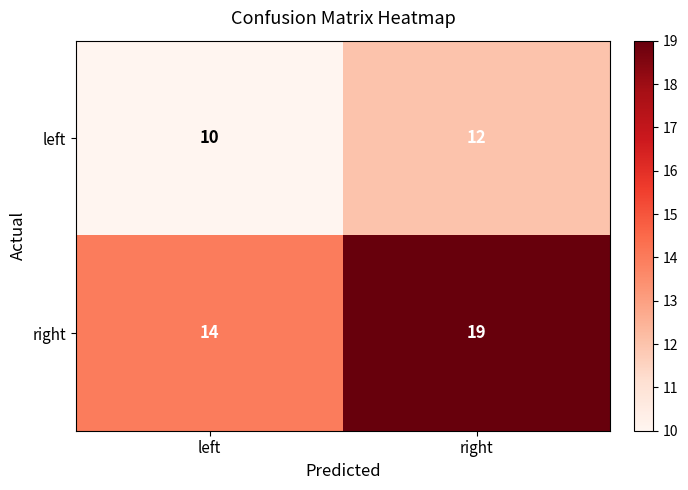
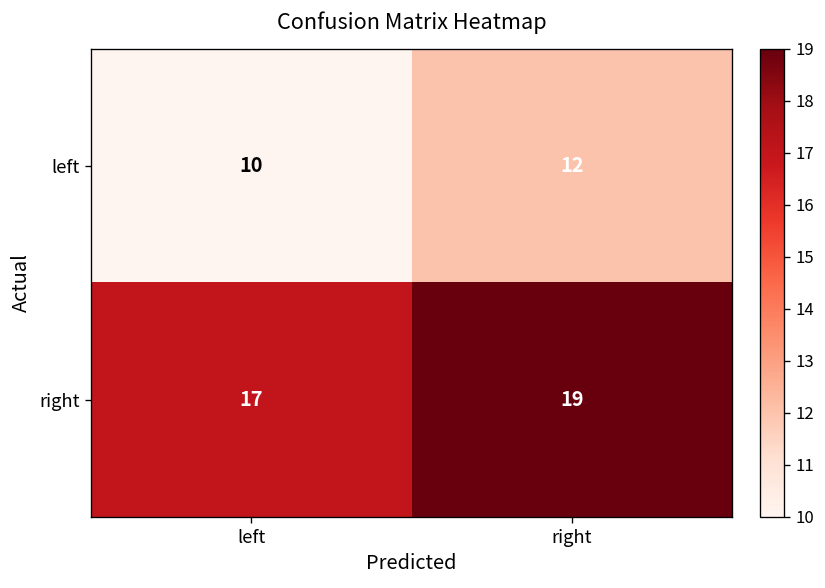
right, left: 14 -> 17
